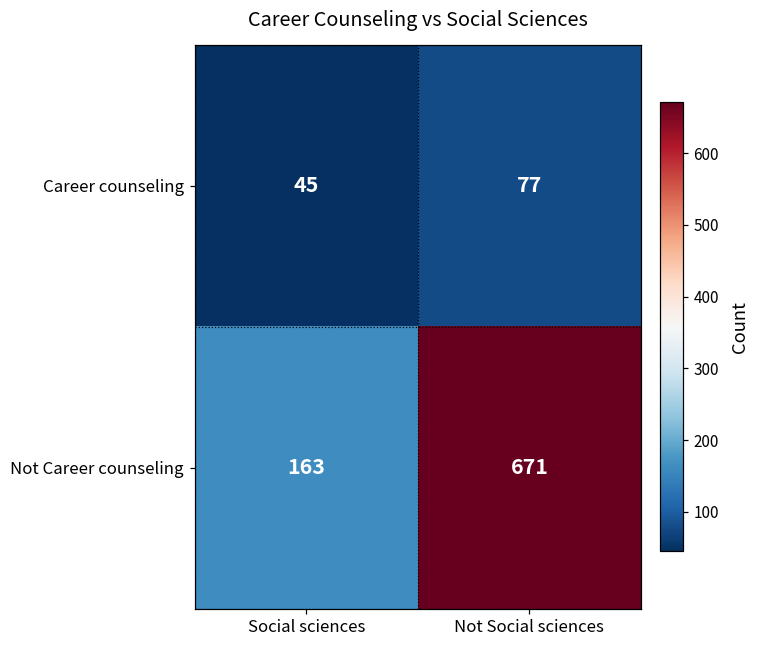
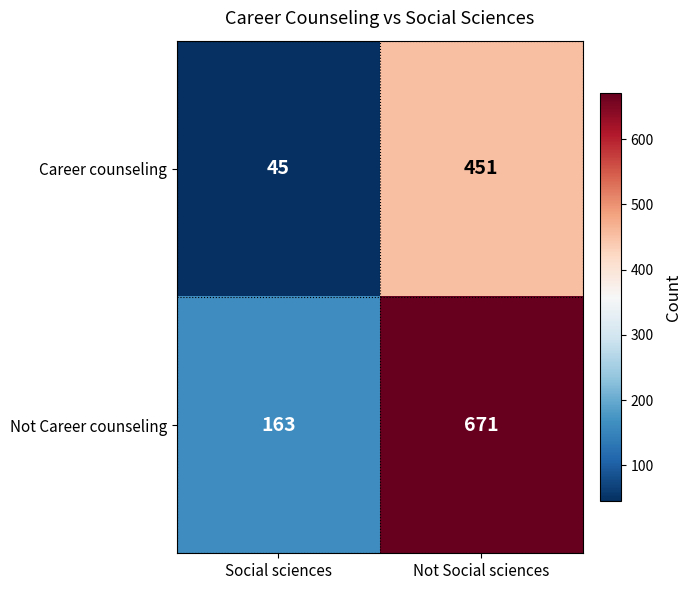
Career counseling, Not Social sciences: 77 -> 451
